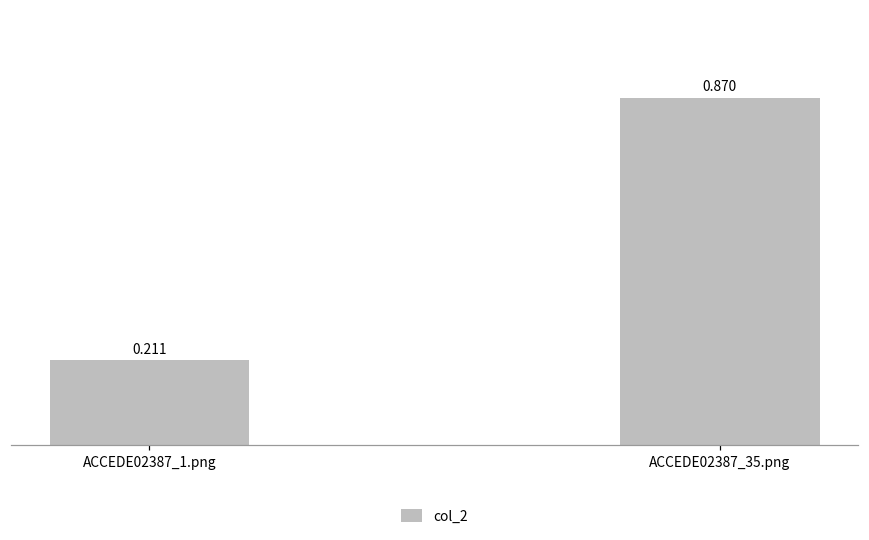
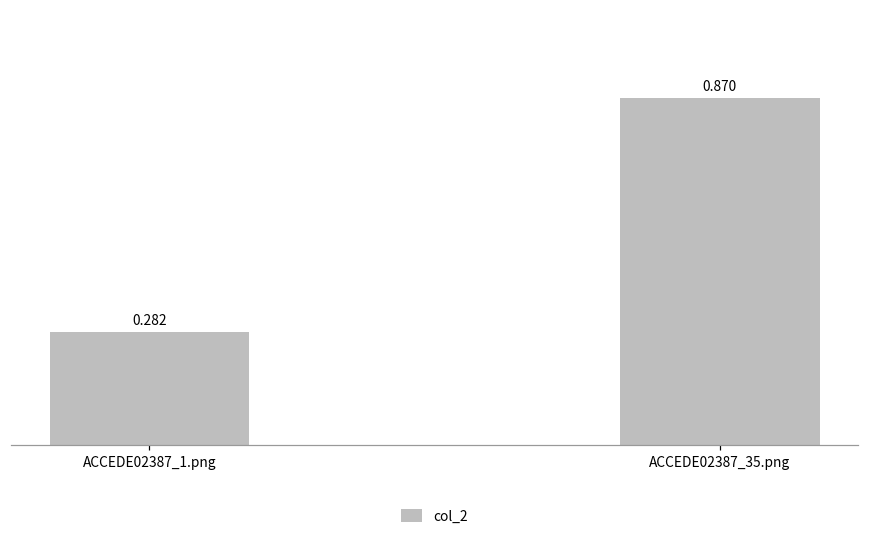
ACCEDE02387_1.png: 0.211 -> 0.282
